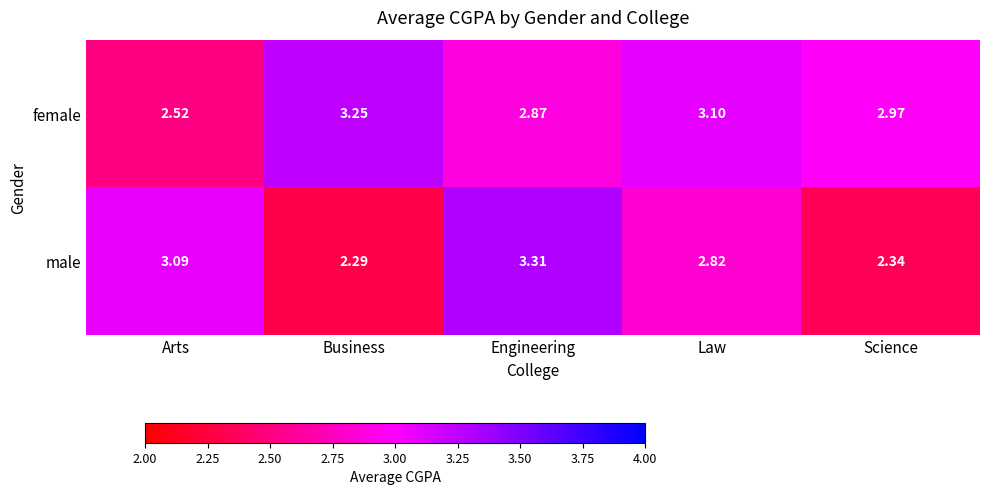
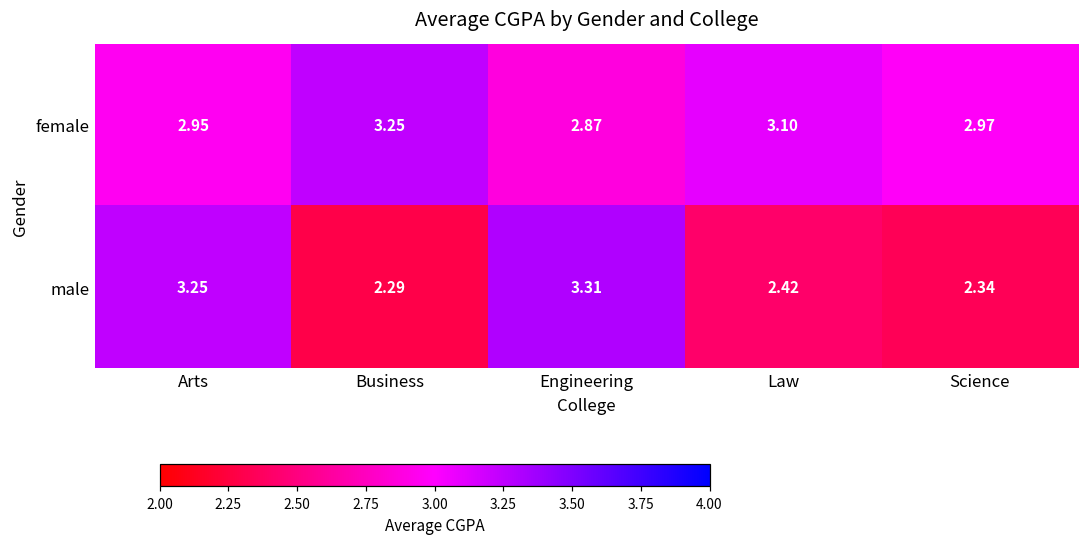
female, Arts: 2.52 -> 2.95
male, Arts: 3.09 -> 3.25
male, Law: 2.82 -> 2.42
